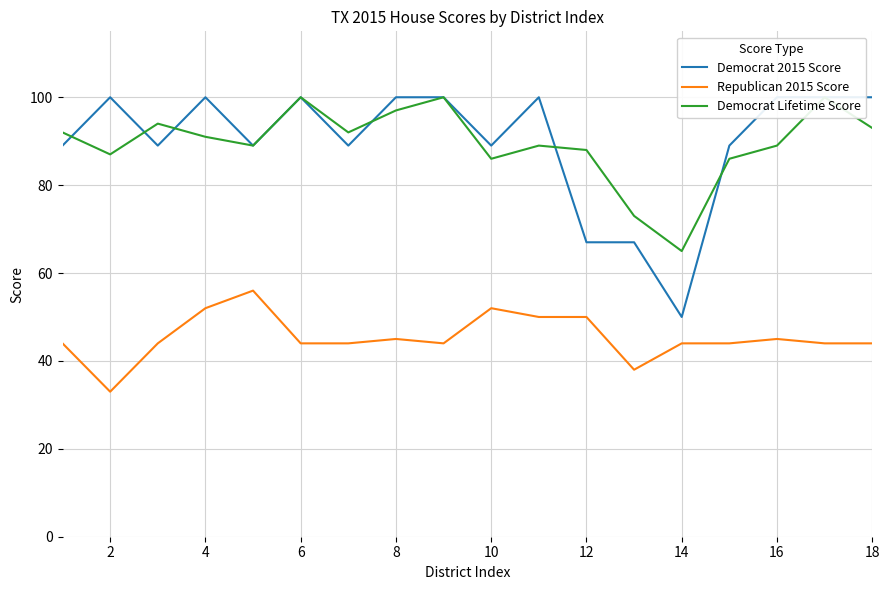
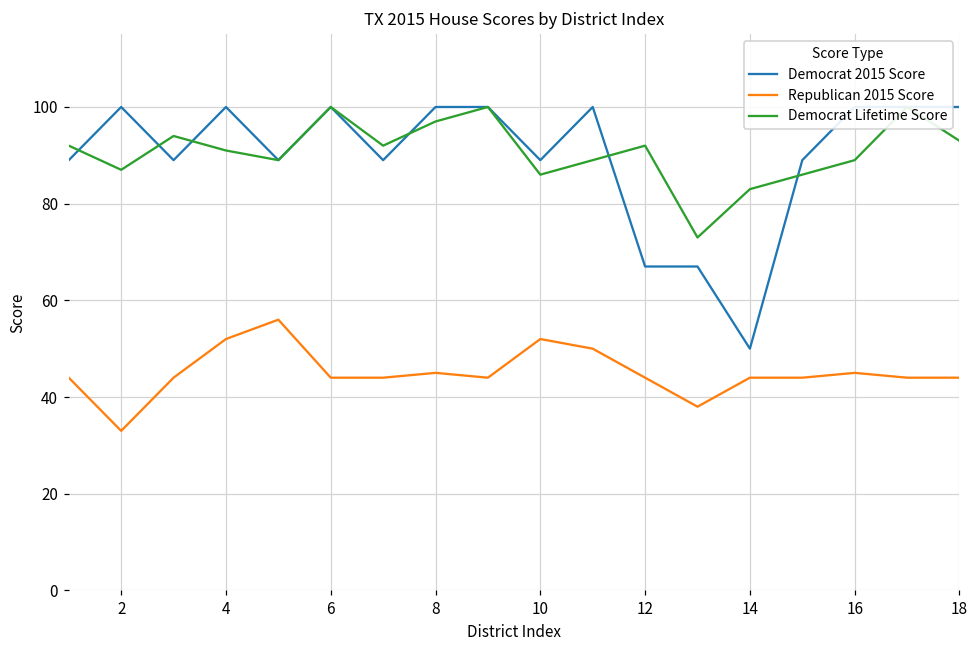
Republican 2015 Score, 12: 50 -> 44
Democrat Lifetime Score, 12: 88 -> 92
Democrat Lifetime Score, 14: 65 -> 83
